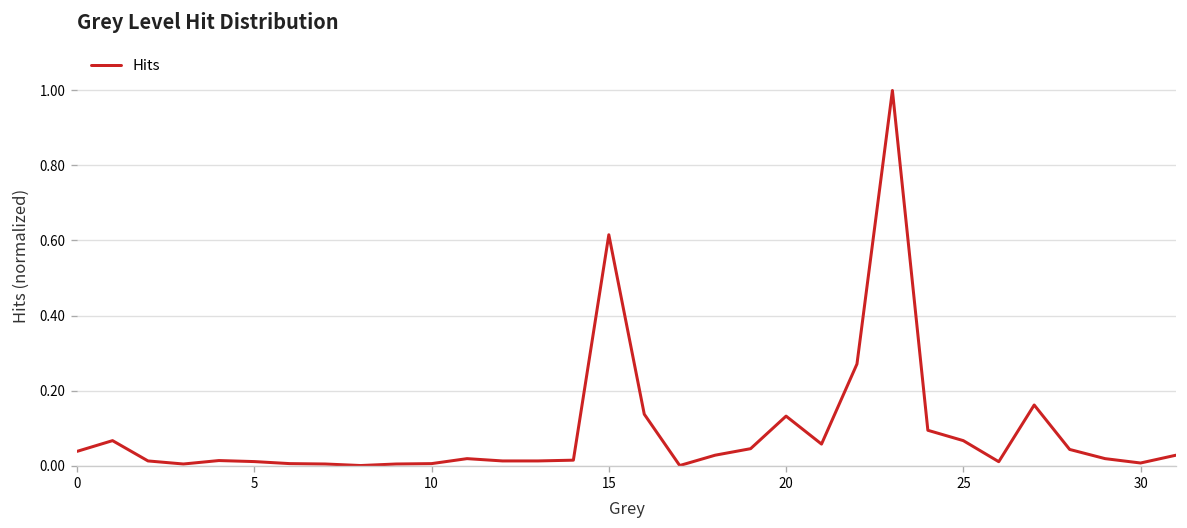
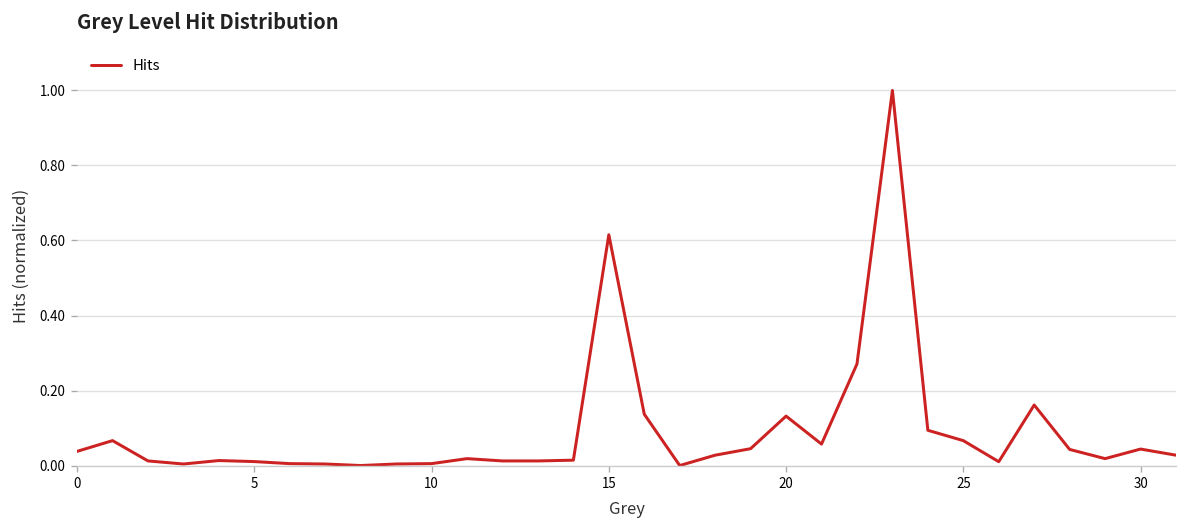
30: 0.01 -> 0.04
